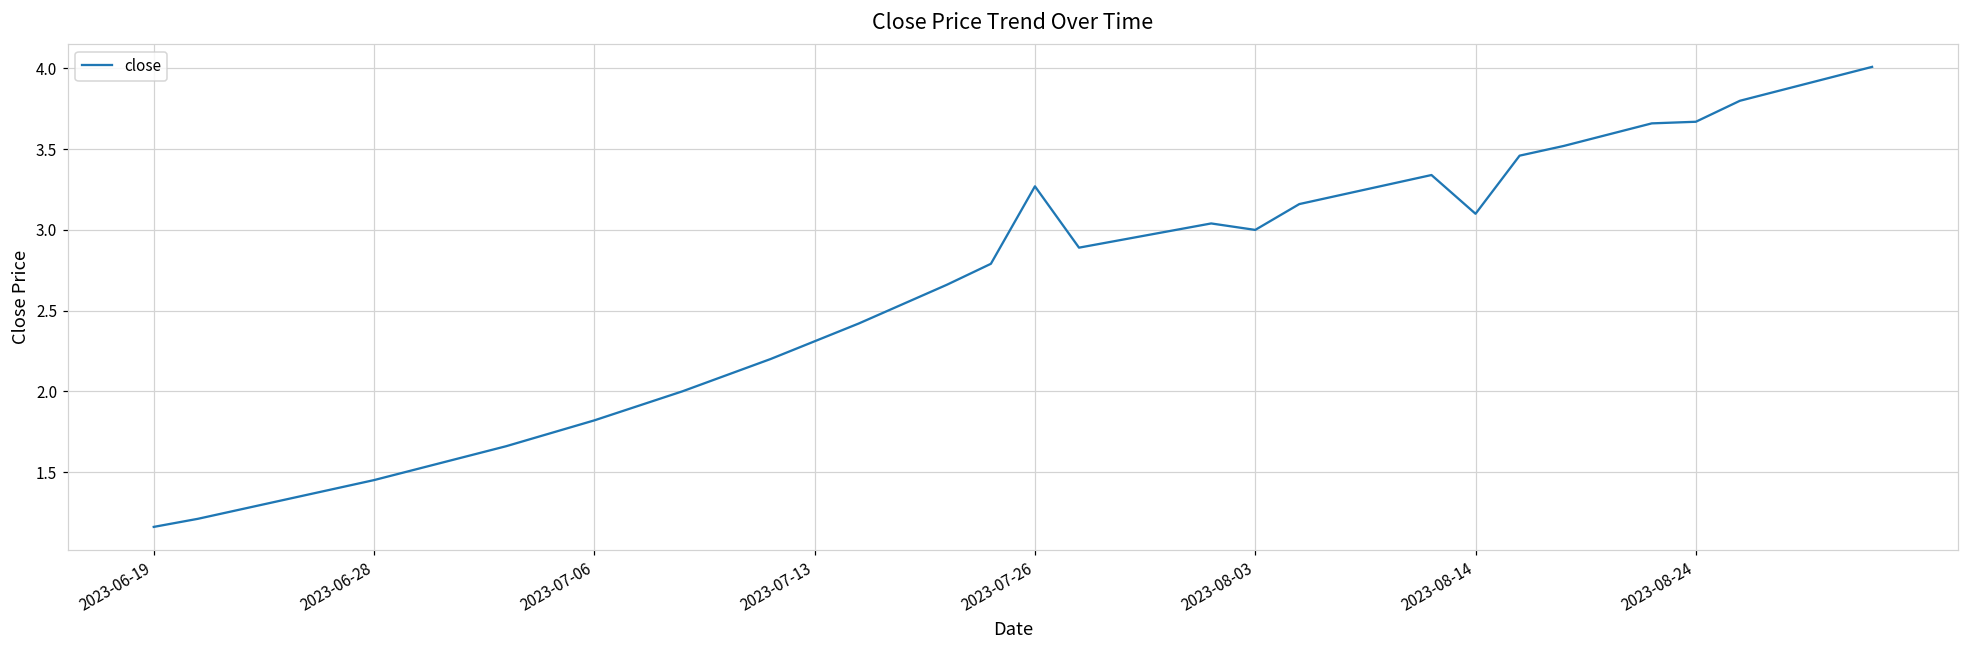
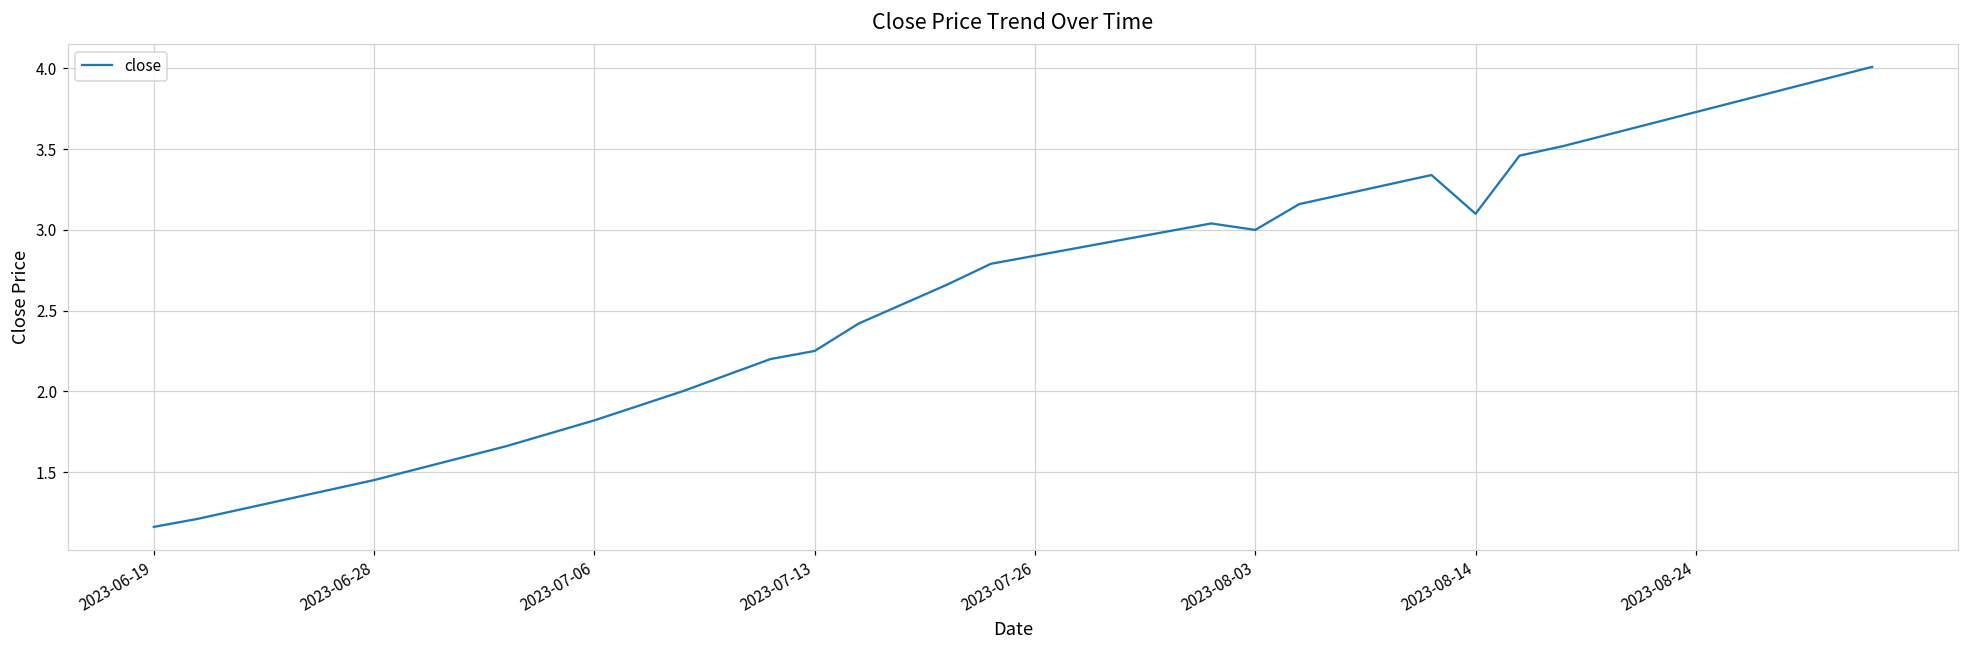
2023-07-13: 2.31 -> 2.25
2023-07-26: 3.27 -> 2.84
2023-08-24: 3.67 -> 3.73
